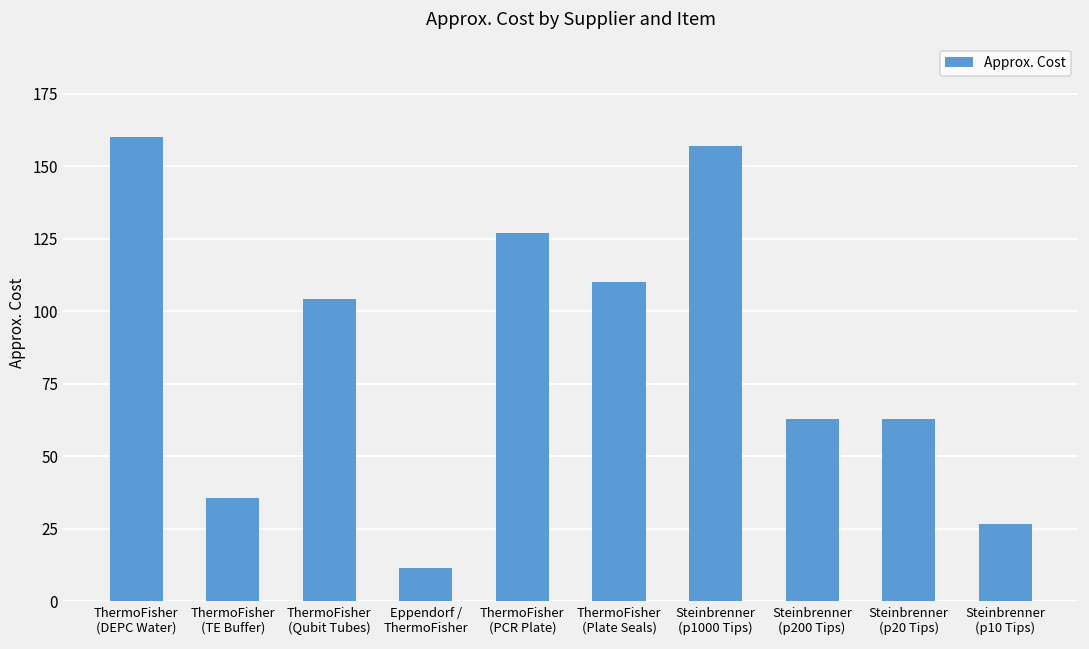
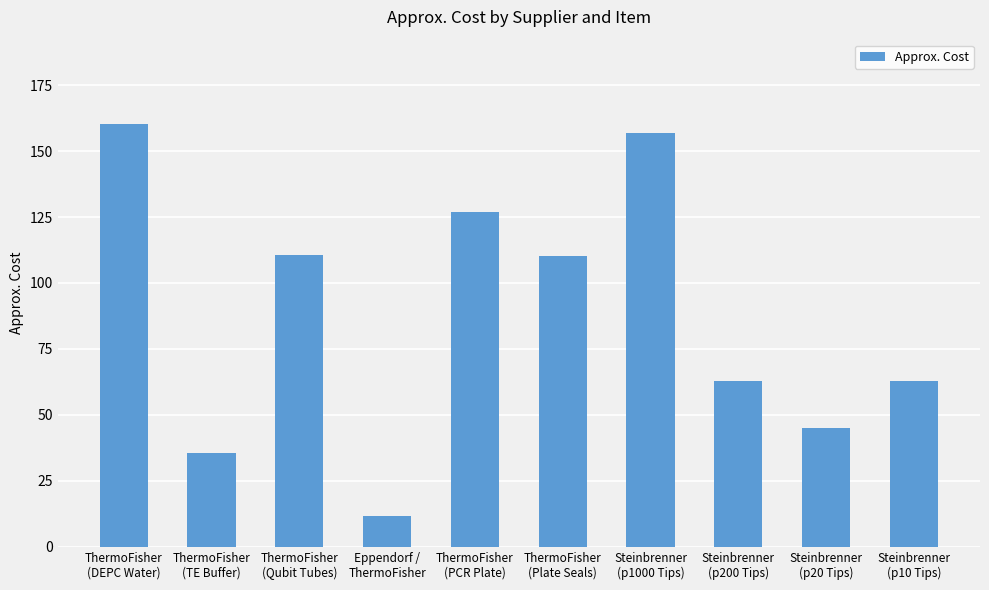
ThermoFisher (Qubit Tubes): 104 -> 111
Steinbrenner (p20 Tips): 63 -> 45
Steinbrenner (p10 Tips): 27 -> 63
